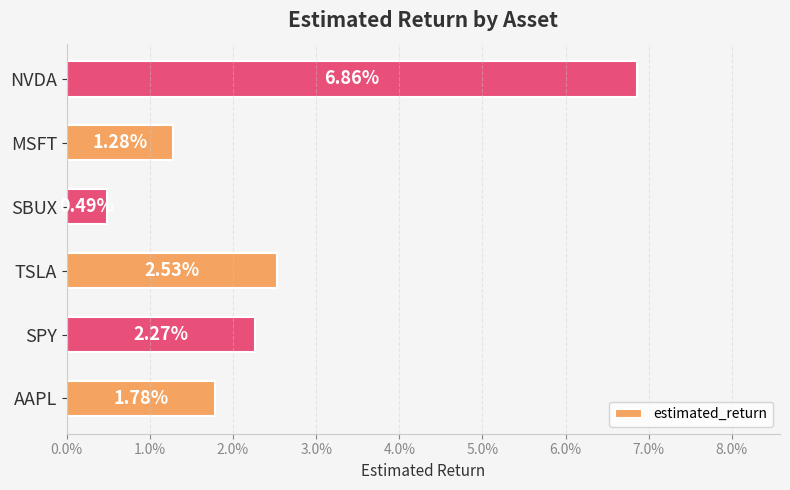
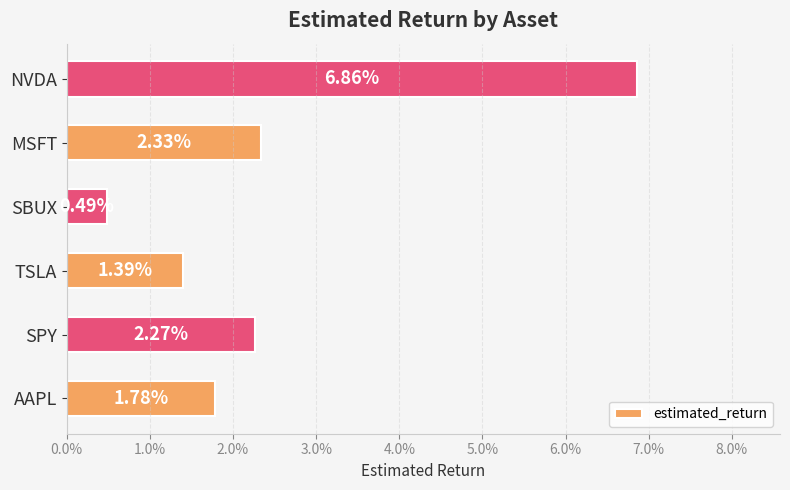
MSFT: 1.28% -> 2.33%
TSLA: 2.53% -> 1.39%
